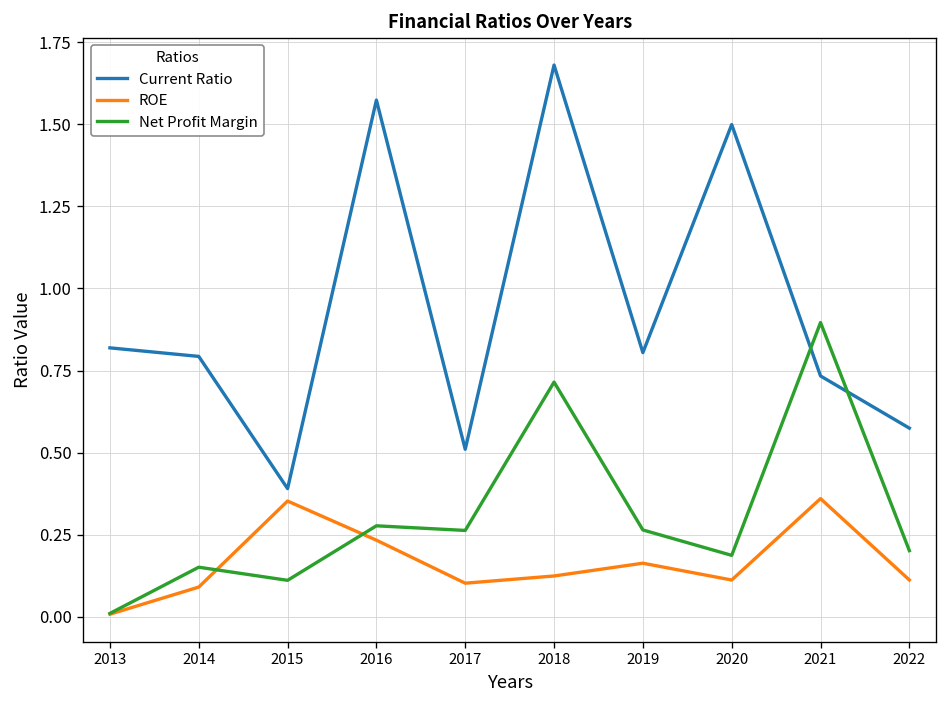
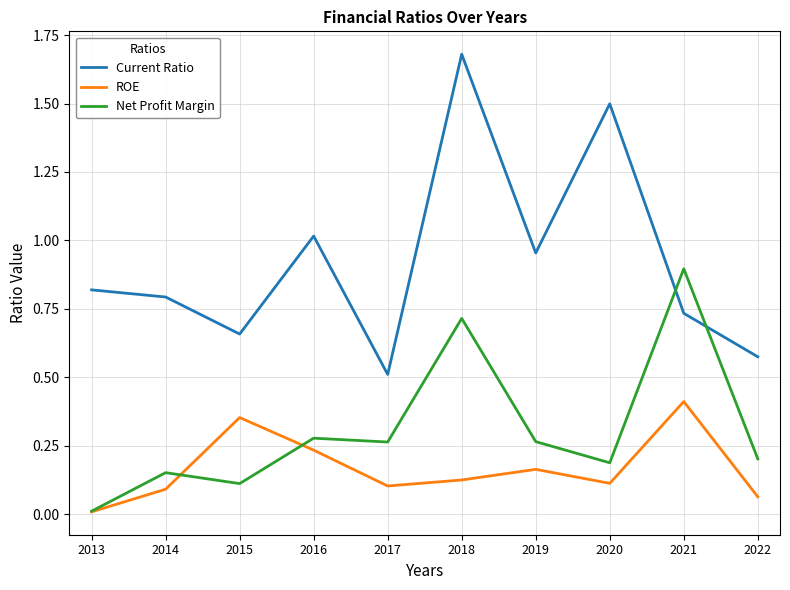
Current Ratio, 2015: 0.39 -> 0.66
Current Ratio, 2016: 1.57 -> 1.02
Current Ratio, 2019: 0.80 -> 0.95
ROE, 2021: 0.36 -> 0.41
ROE, 2022: 0.11 -> 0.06
